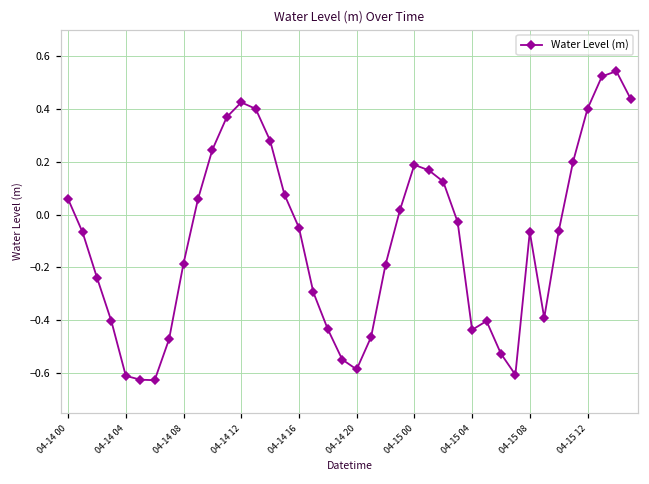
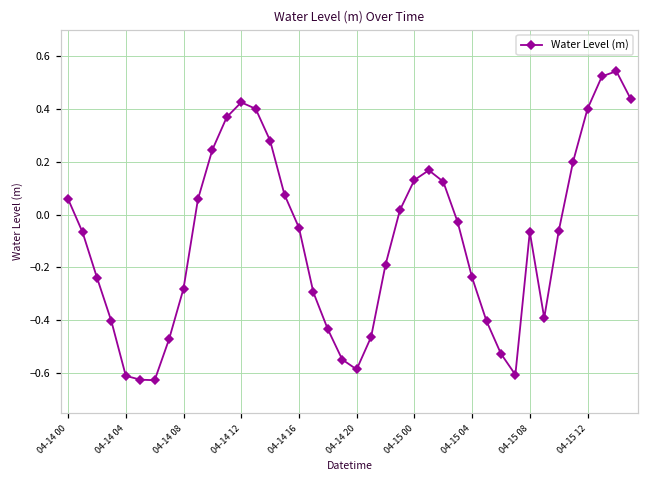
04-14 08: -0.19 -> -0.28
04-15 00: 0.19 -> 0.13
04-15 04: -0.44 -> -0.24
